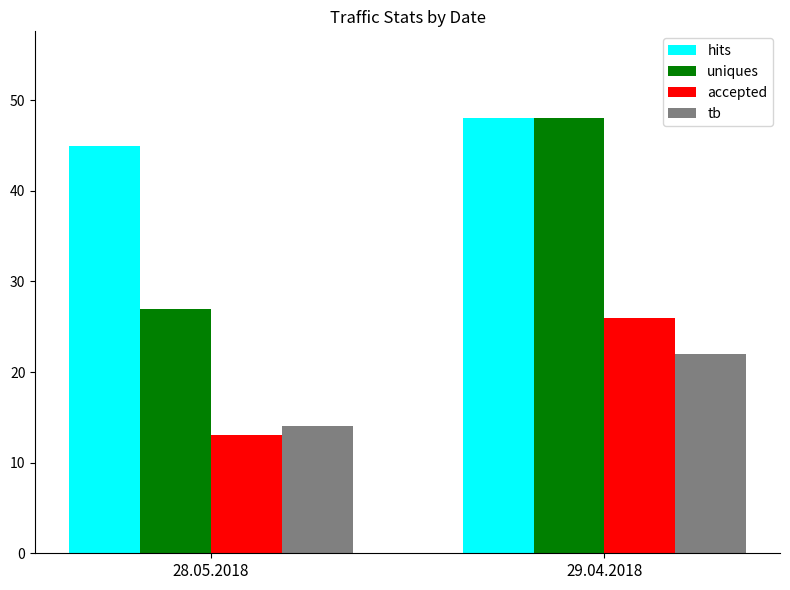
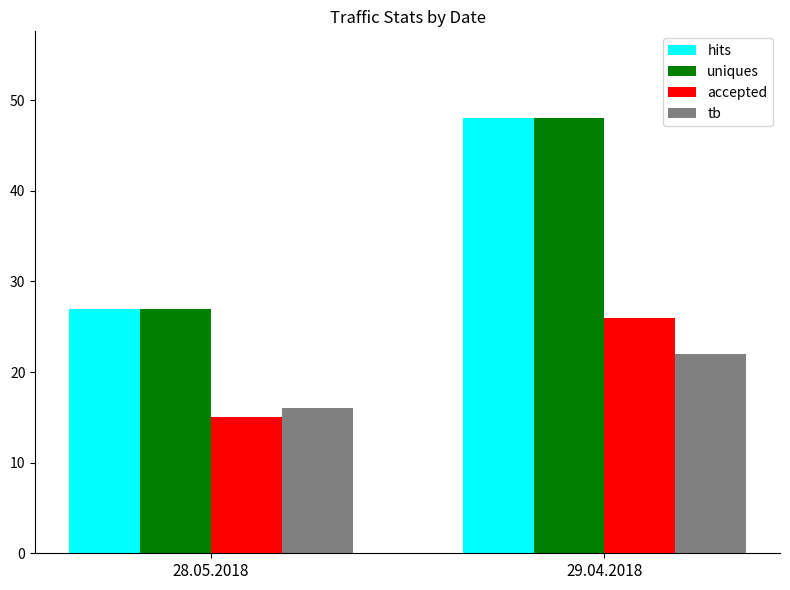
hits, 28.05.2018: 45 -> 27
accepted, 28.05.2018: 13 -> 15
tb, 28.05.2018: 14 -> 16
